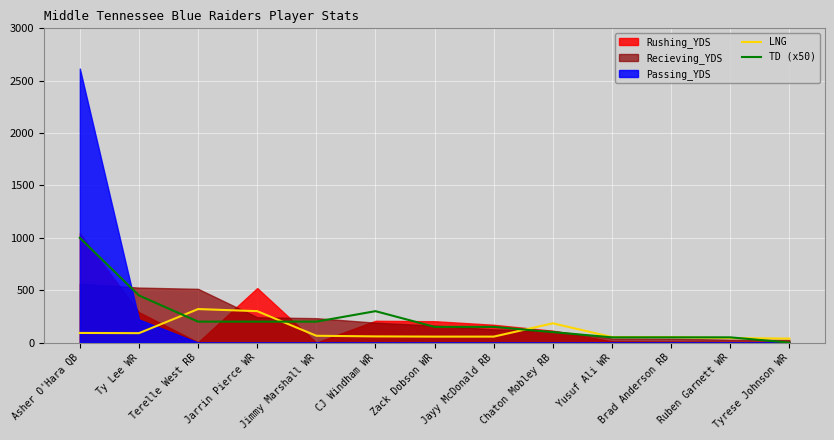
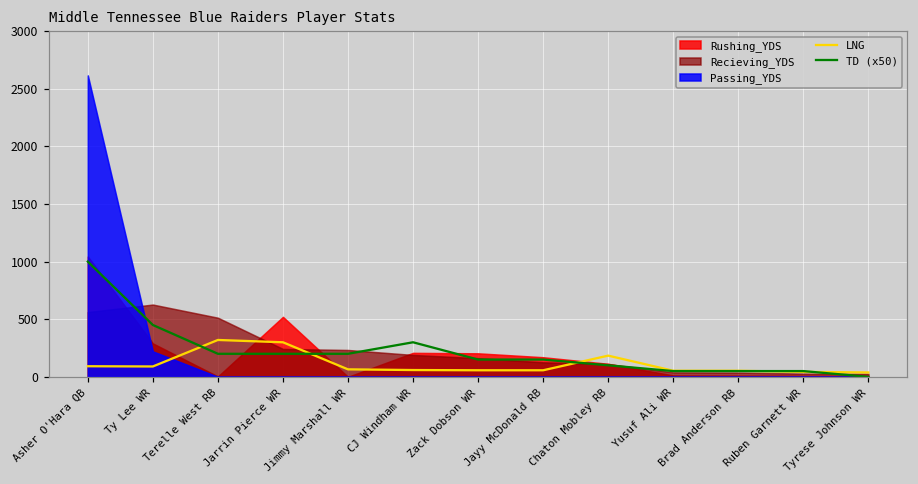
Recieving_YDS, Ty Lee WR: 530 -> 630
